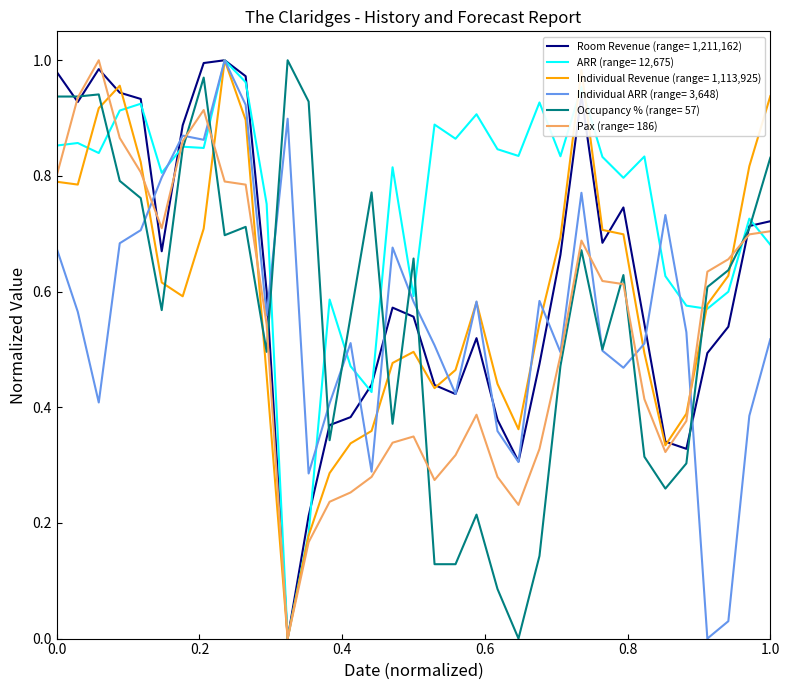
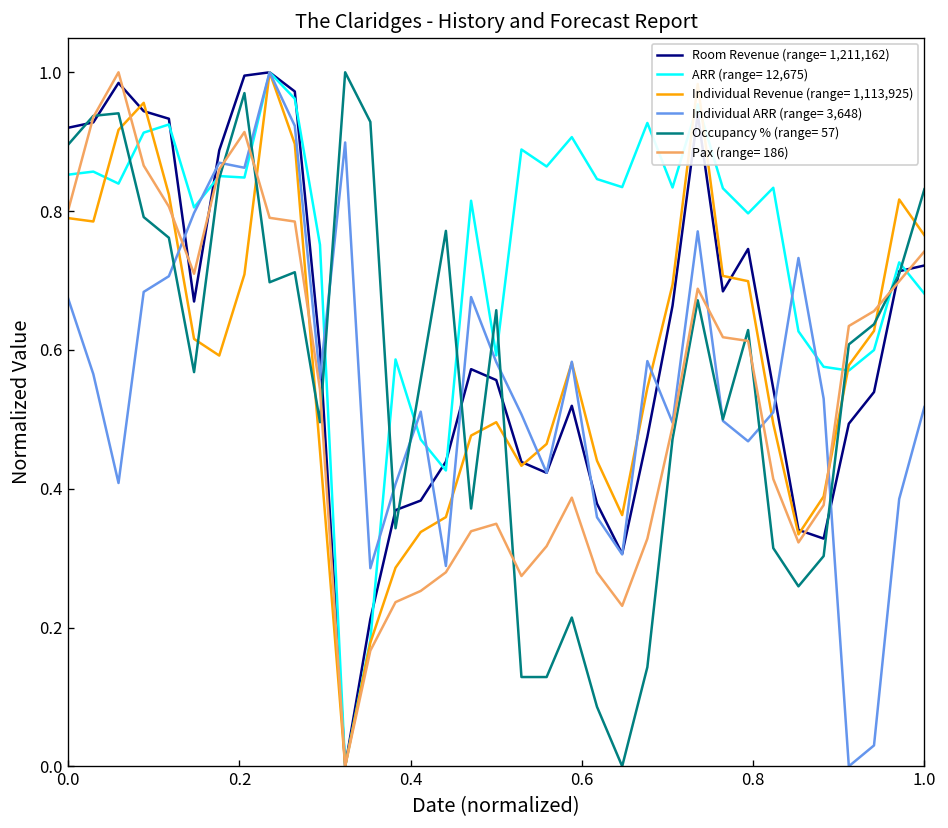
Room Revenue (range= 1,211,162), 0.0: 0.98 -> 0.92
Occupancy % (range= 57), 0.0: 0.94 -> 0.90
Individual Revenue (range= 1,113,925), 1.0: 0.94 -> 0.77
Pax (range= 186), 1.0: 0.70 -> 0.74
